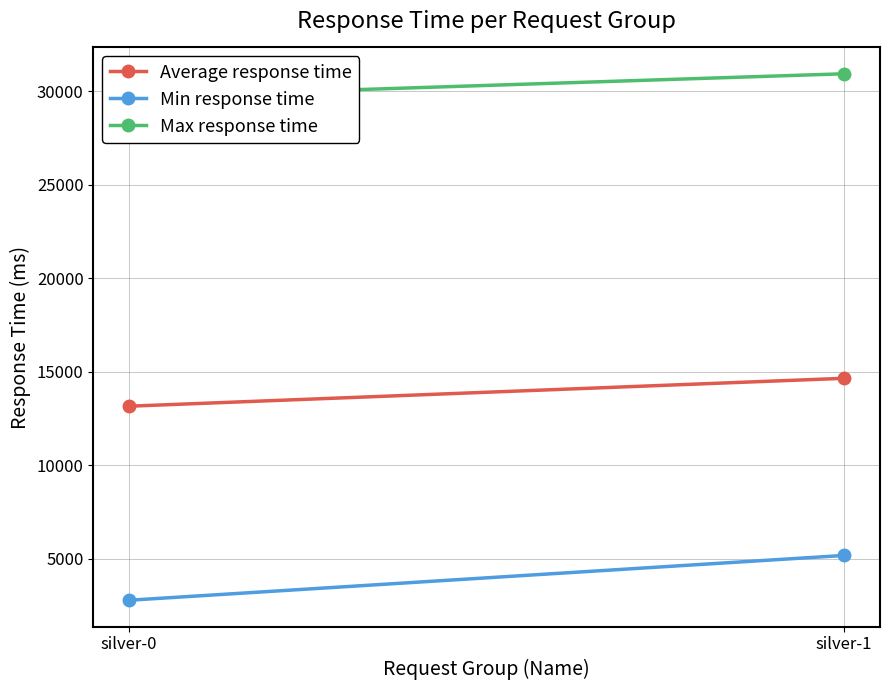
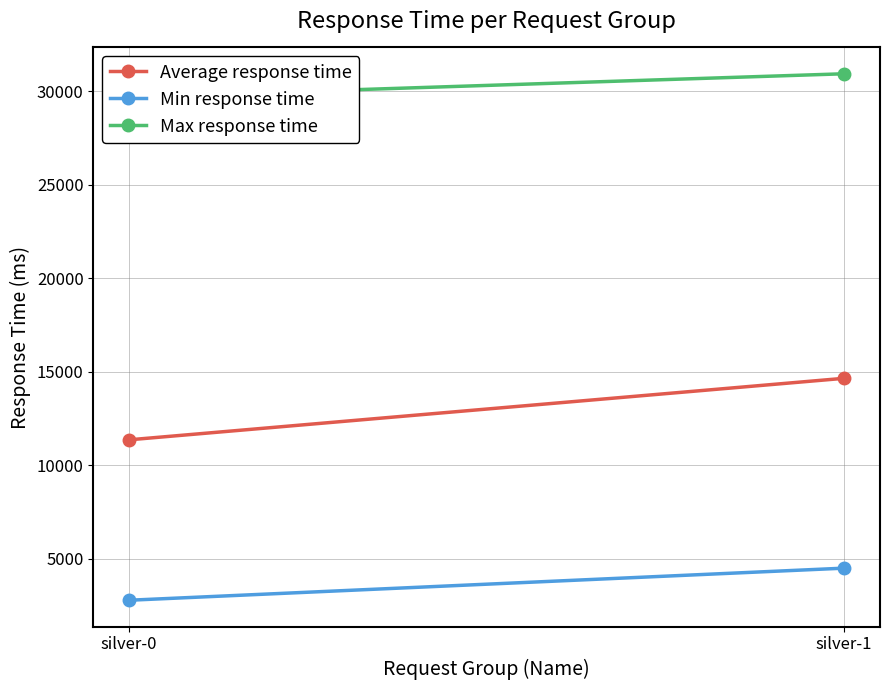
Average response time, silver-0: 13200 -> 11400
Min response time, silver-1: 5200 -> 4500
